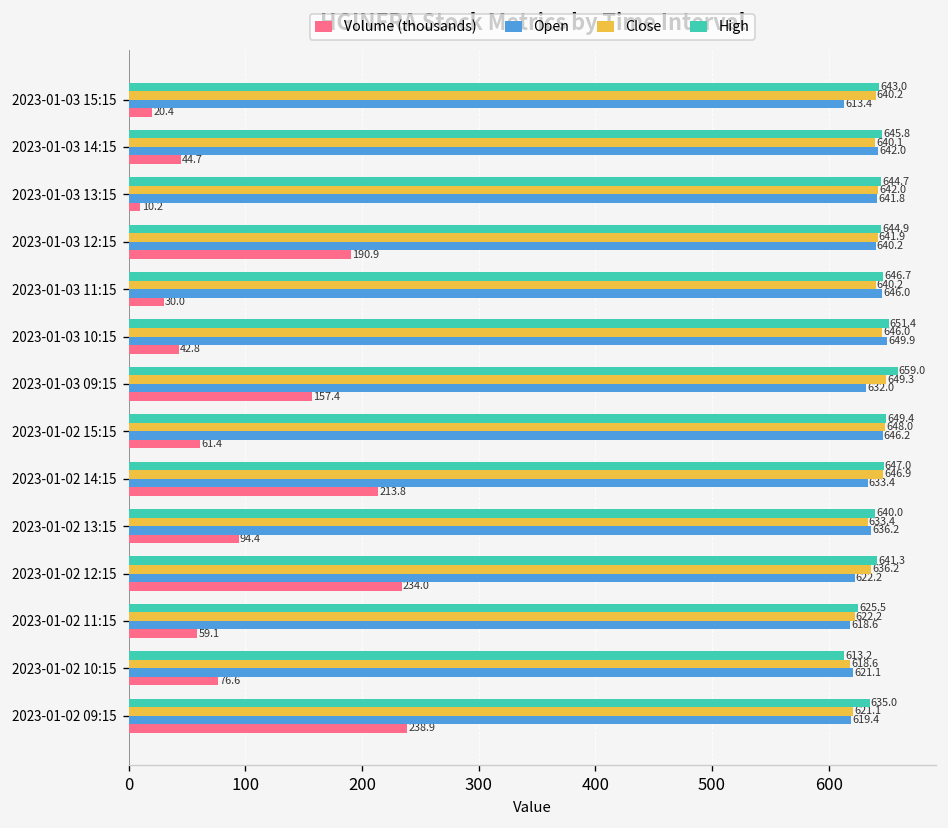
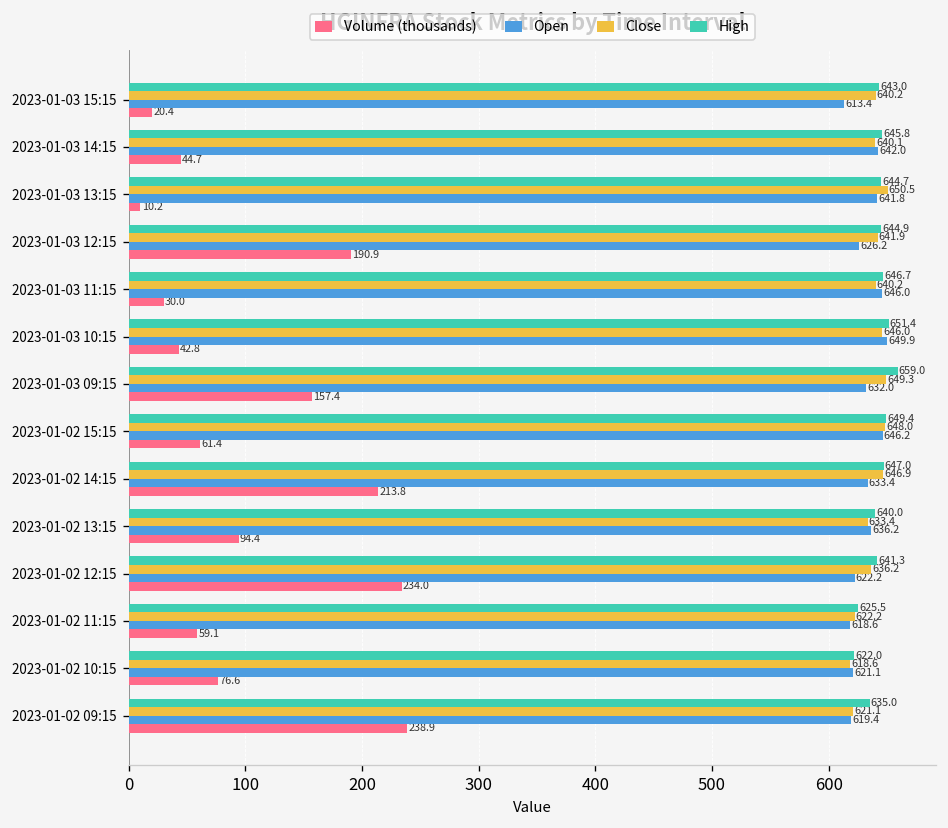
Close, 2023-01-03 13:15: 642.0 -> 650.5
Open, 2023-01-03 12:15: 640.2 -> 626.2
High, 2023-01-02 10:15: 613.2 -> 622.0
